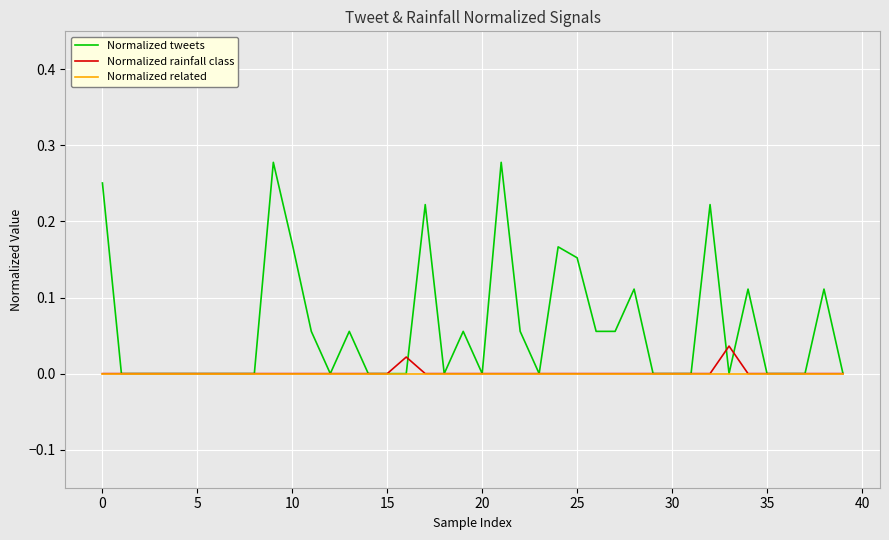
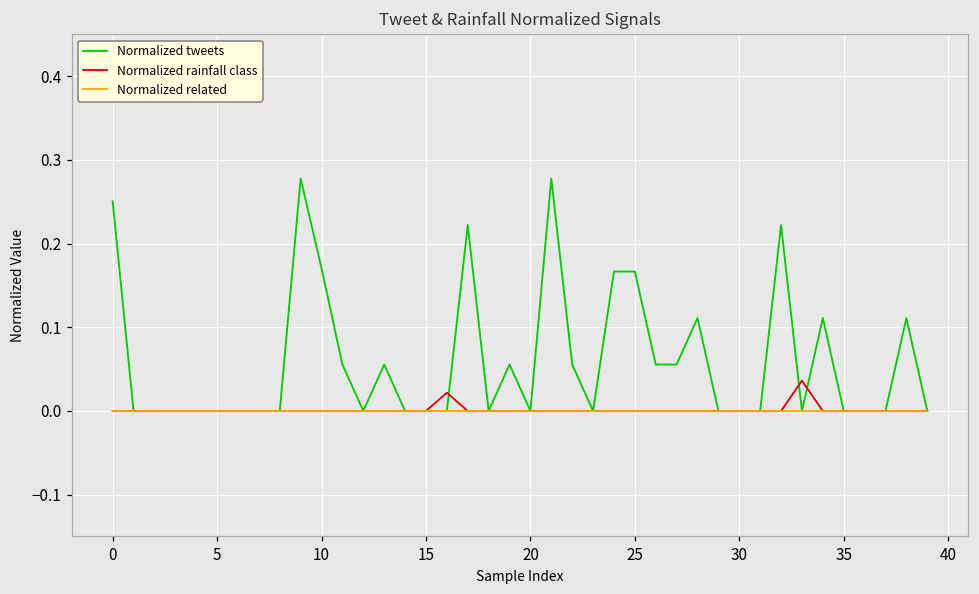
Normalized tweets, 25: 0.15 -> 0.17
